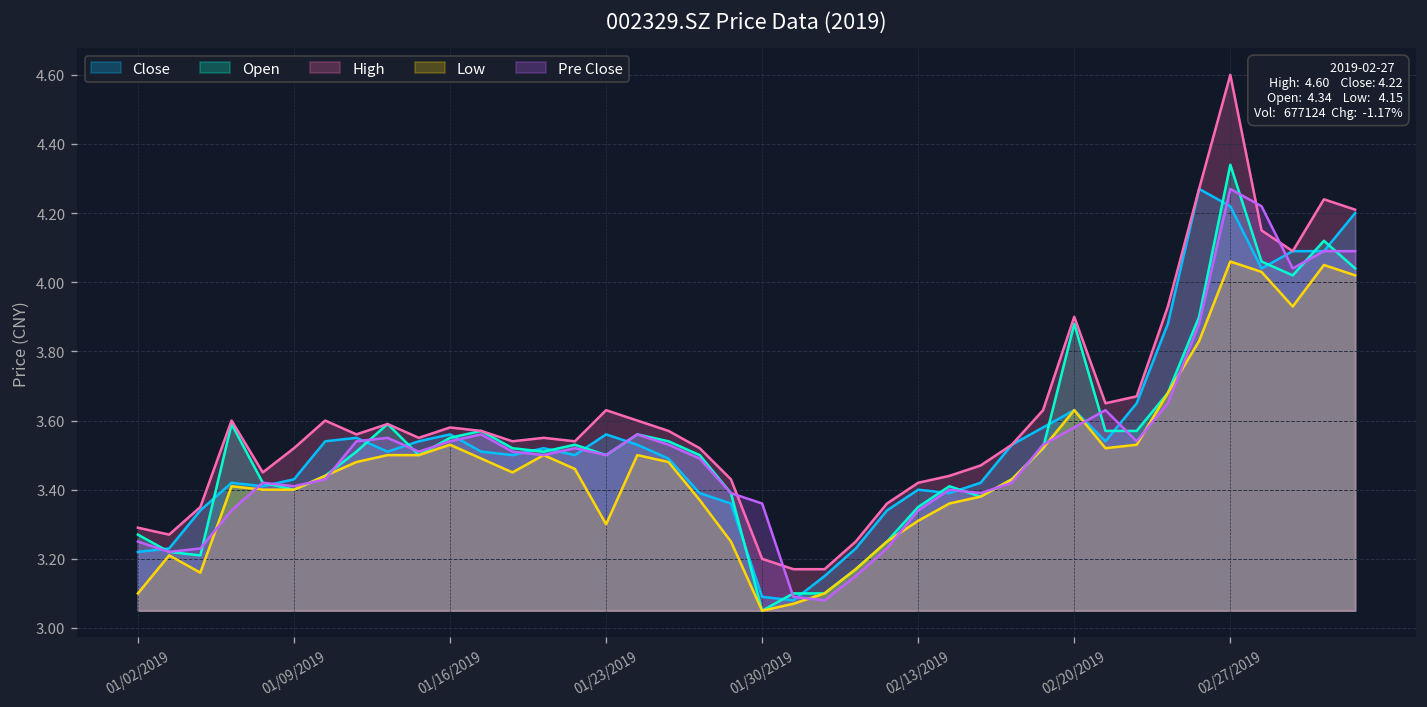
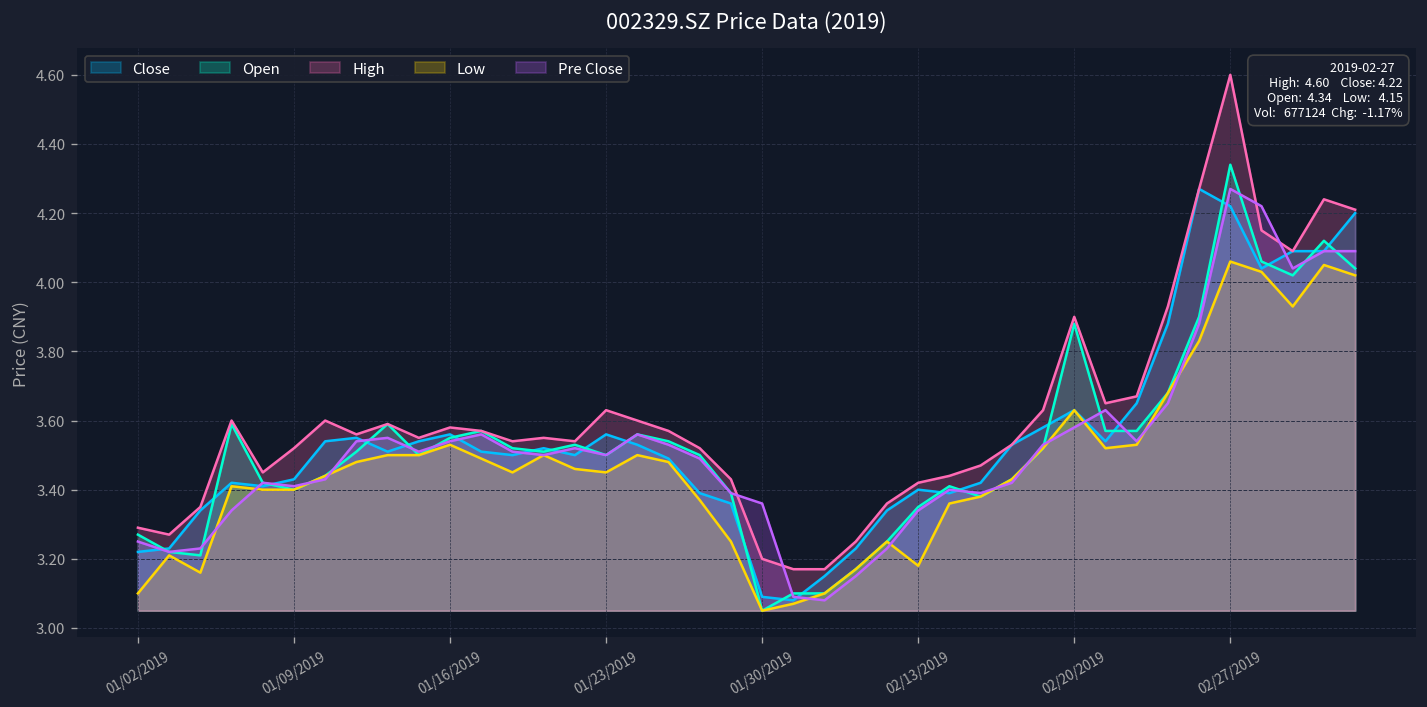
Low, 01/23/2019: 3.30 -> 3.45
Low, 02/13/2019: 3.31 -> 3.18
